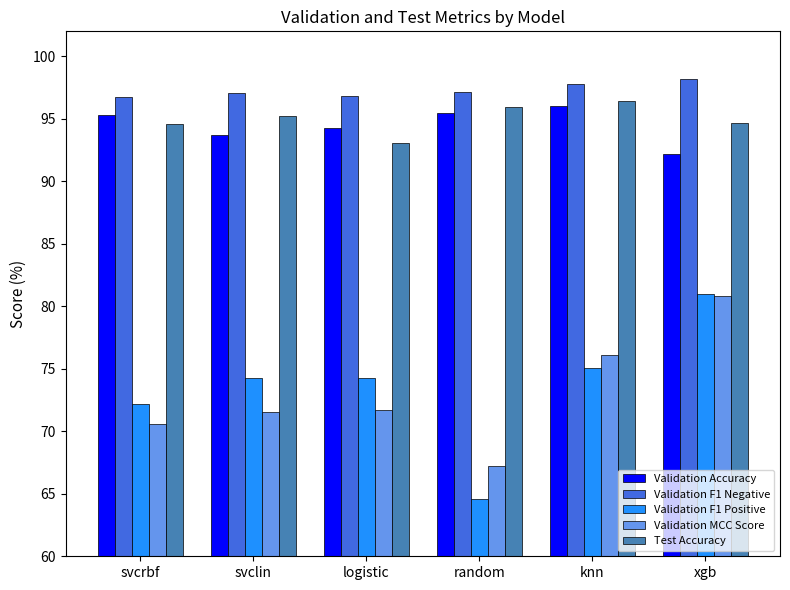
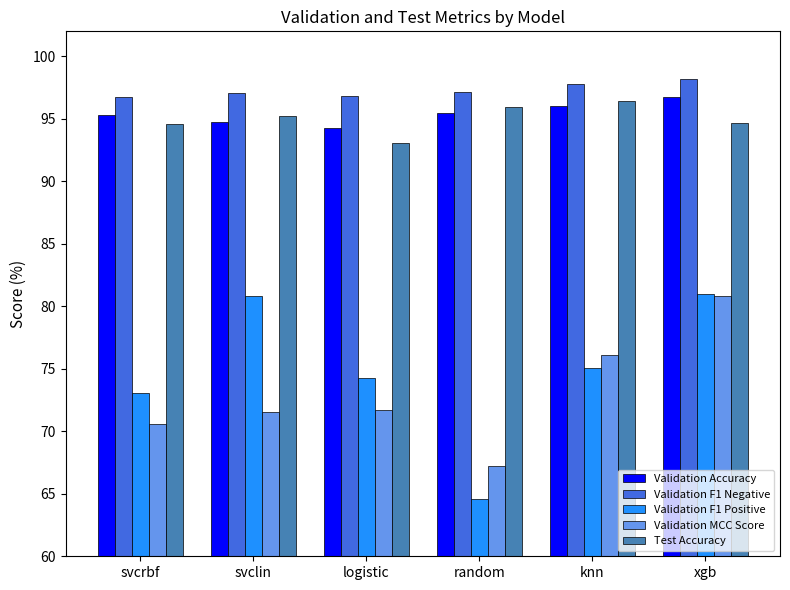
Validation F1 Positive, svcrbf: 72.2 -> 73.1
Validation Accuracy, svclin: 93.7 -> 94.8
Validation F1 Positive, svclin: 74.3 -> 80.8
Validation Accuracy, xgb: 92.2 -> 96.7
